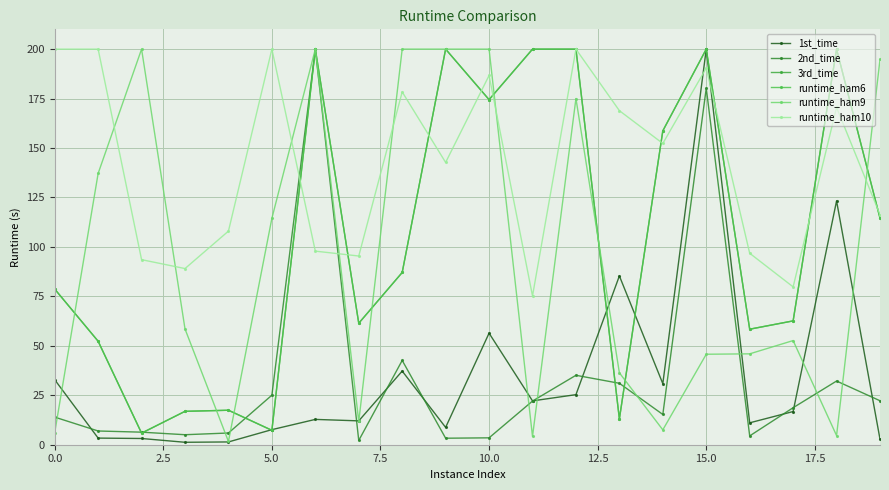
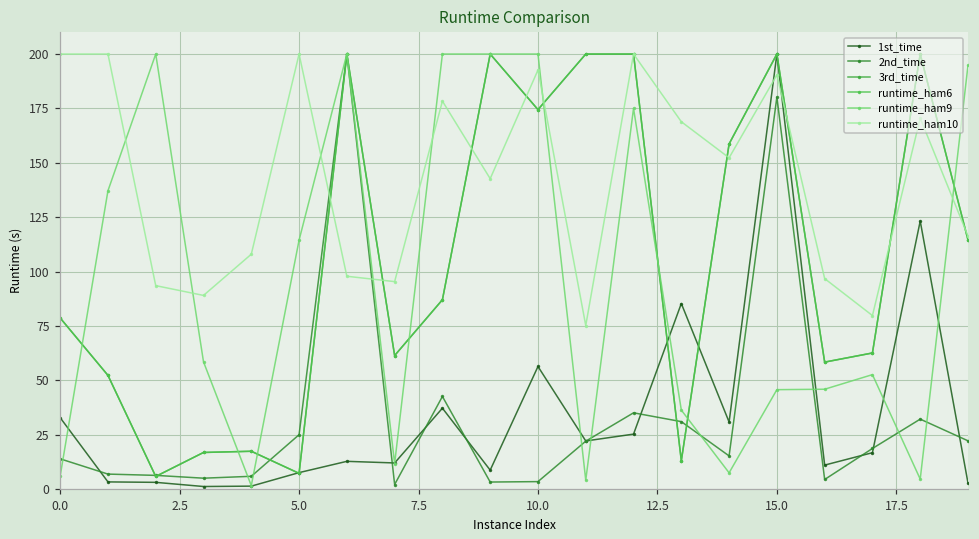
runtime_ham10, 10.0: 187 -> 193
